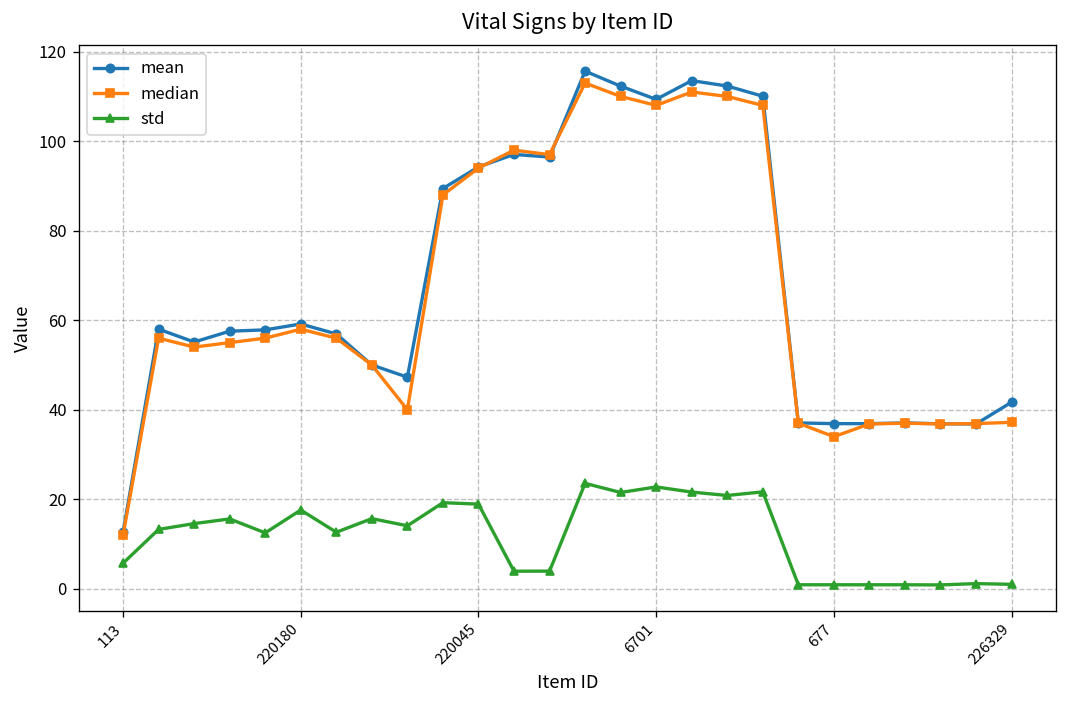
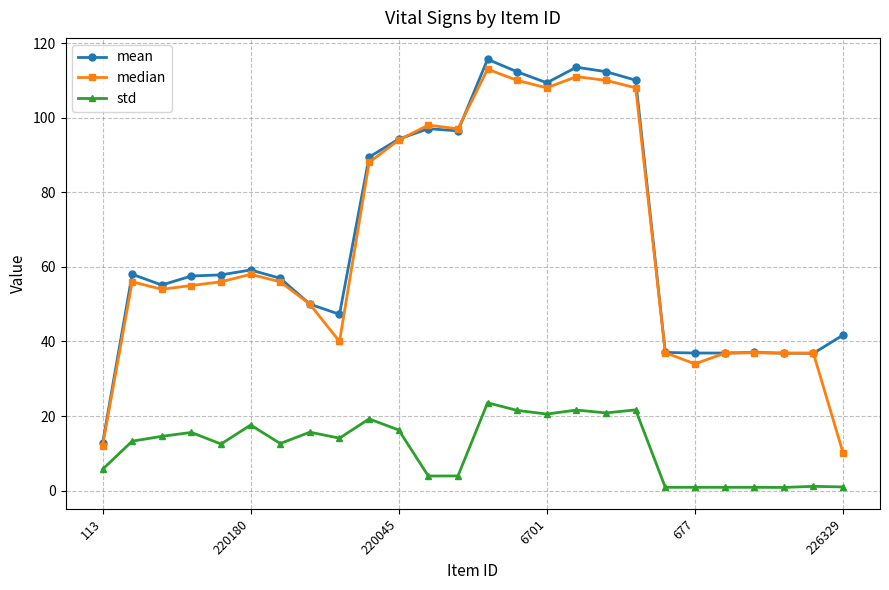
std, 220045: 19 -> 16
std, 6701: 23 -> 21
median, 226329: 37 -> 10
